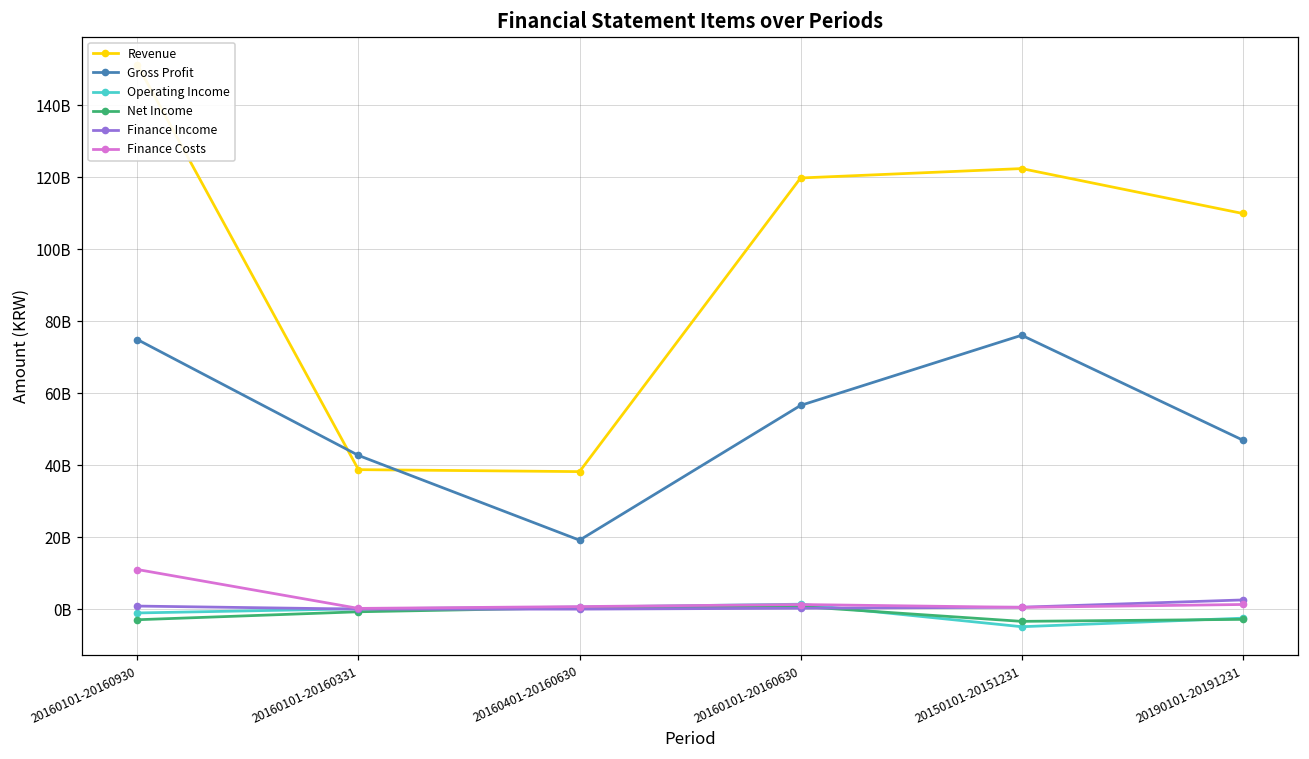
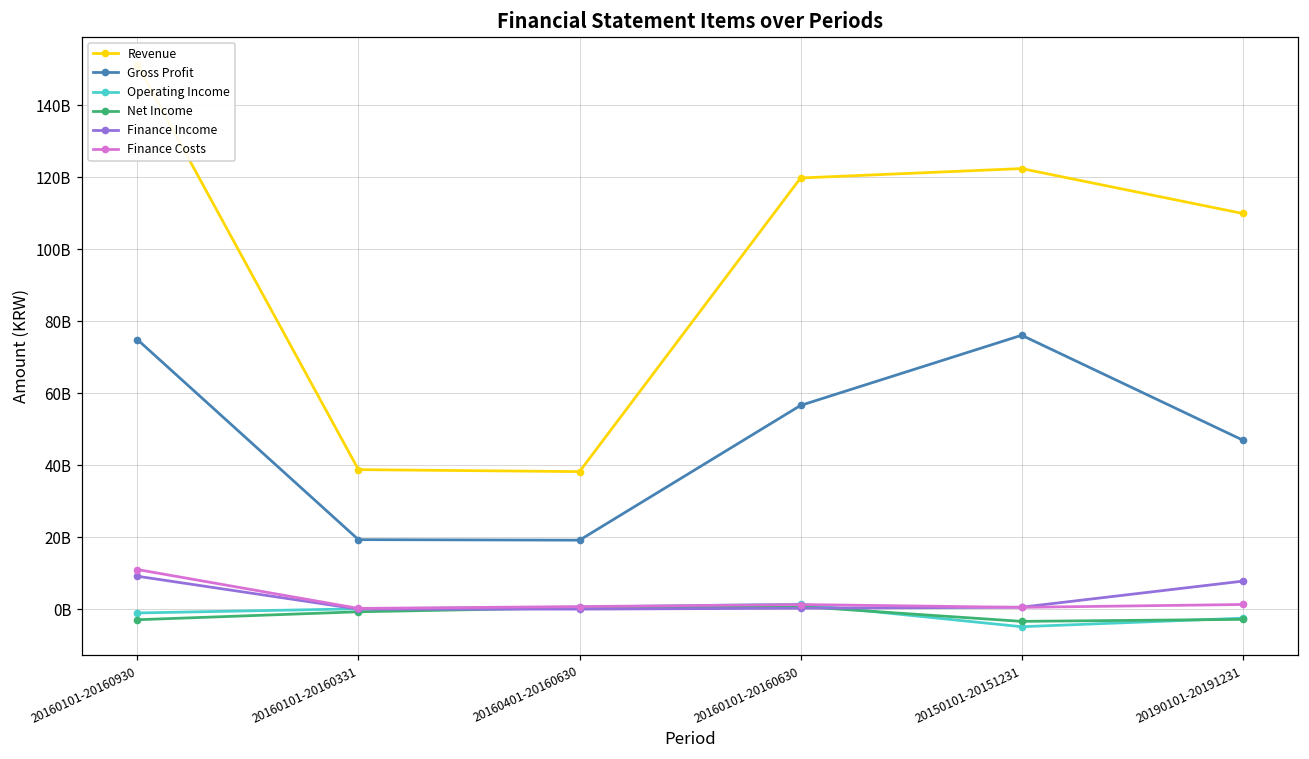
Finance Income, 20160101-20160930: 1000000000 -> 9000000000
Gross Profit, 20160101-20160331: 43000000000 -> 19000000000
Finance Income, 20190101-20191231: 3000000000 -> 8000000000
